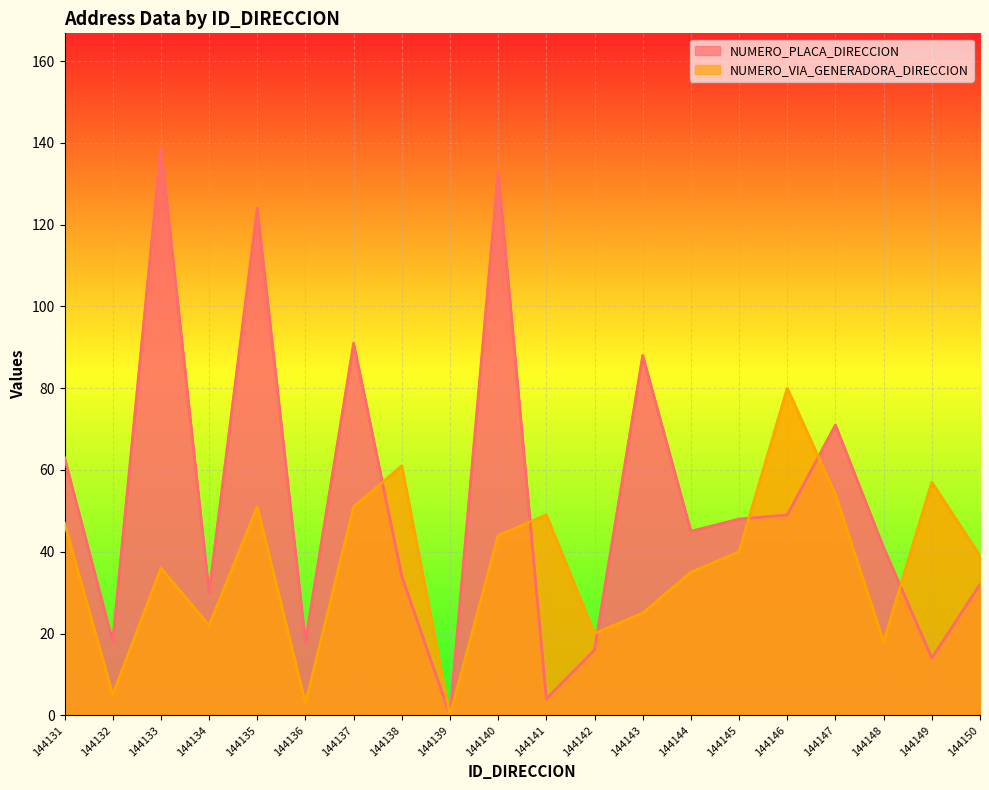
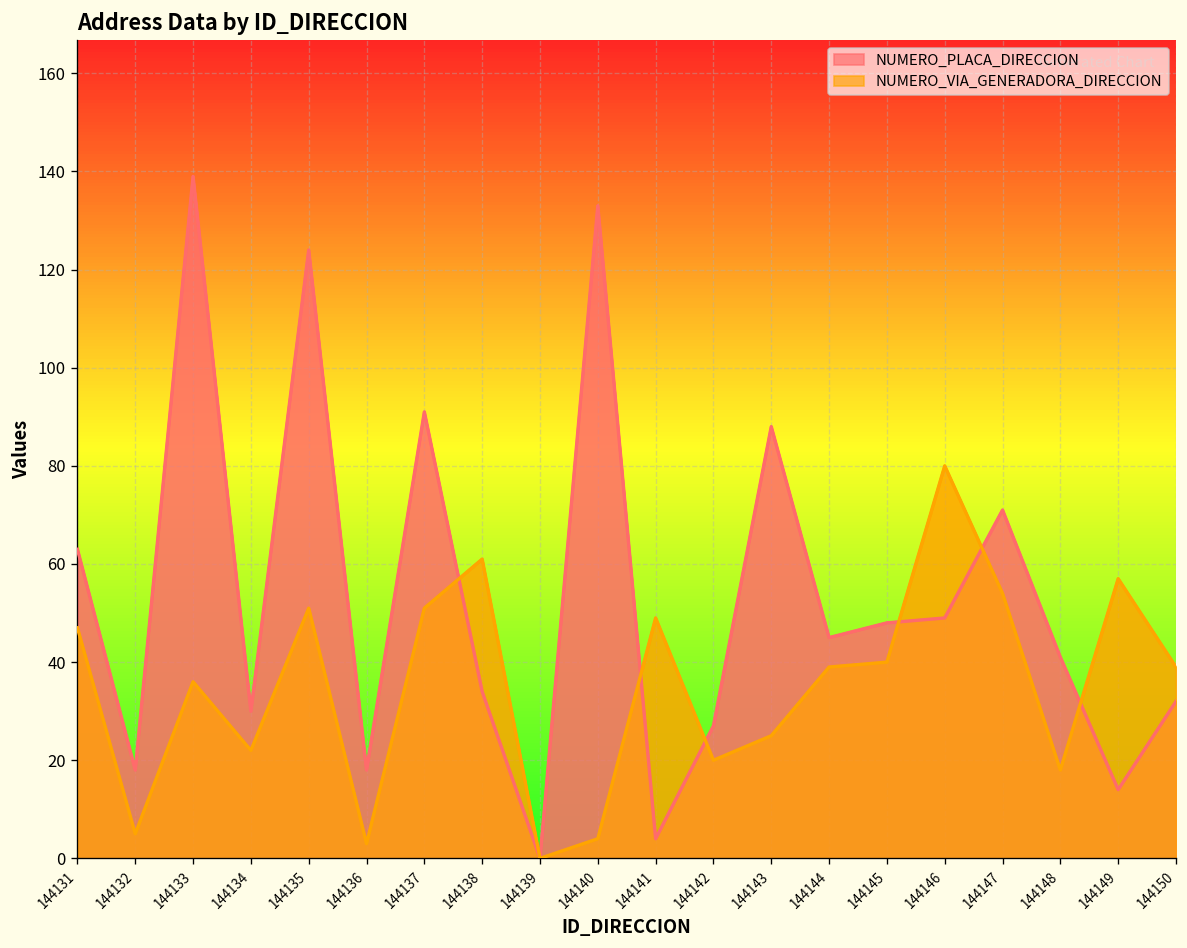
NUMERO_VIA_GENERADORA_DIRECCION, 144140: 44 -> 4
NUMERO_PLACA_DIRECCION, 144142: 16 -> 27
NUMERO_VIA_GENERADORA_DIRECCION, 144144: 35 -> 39
